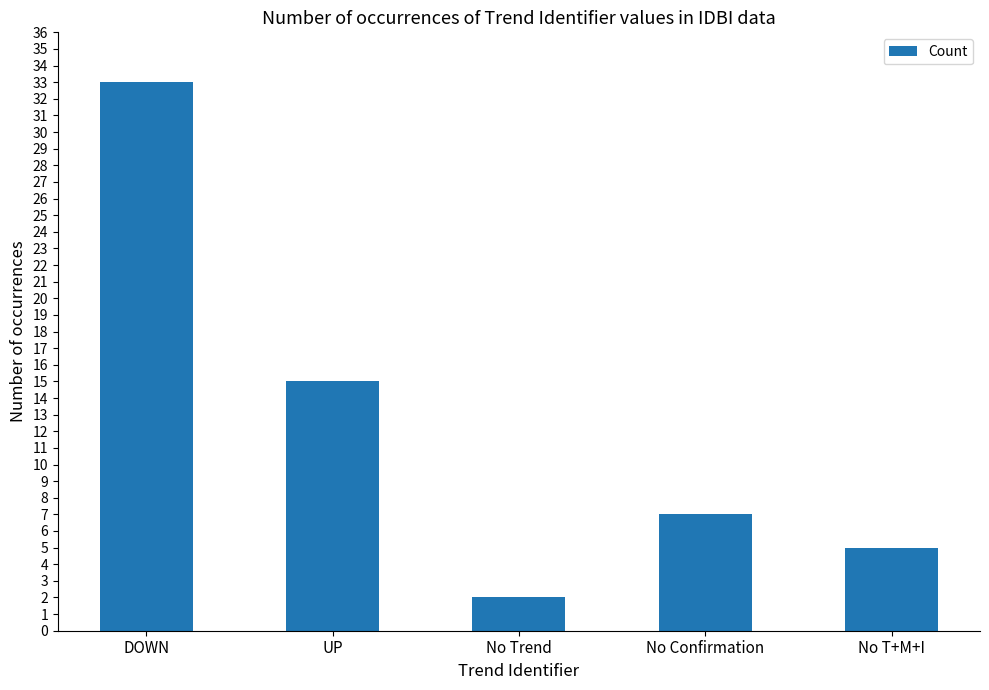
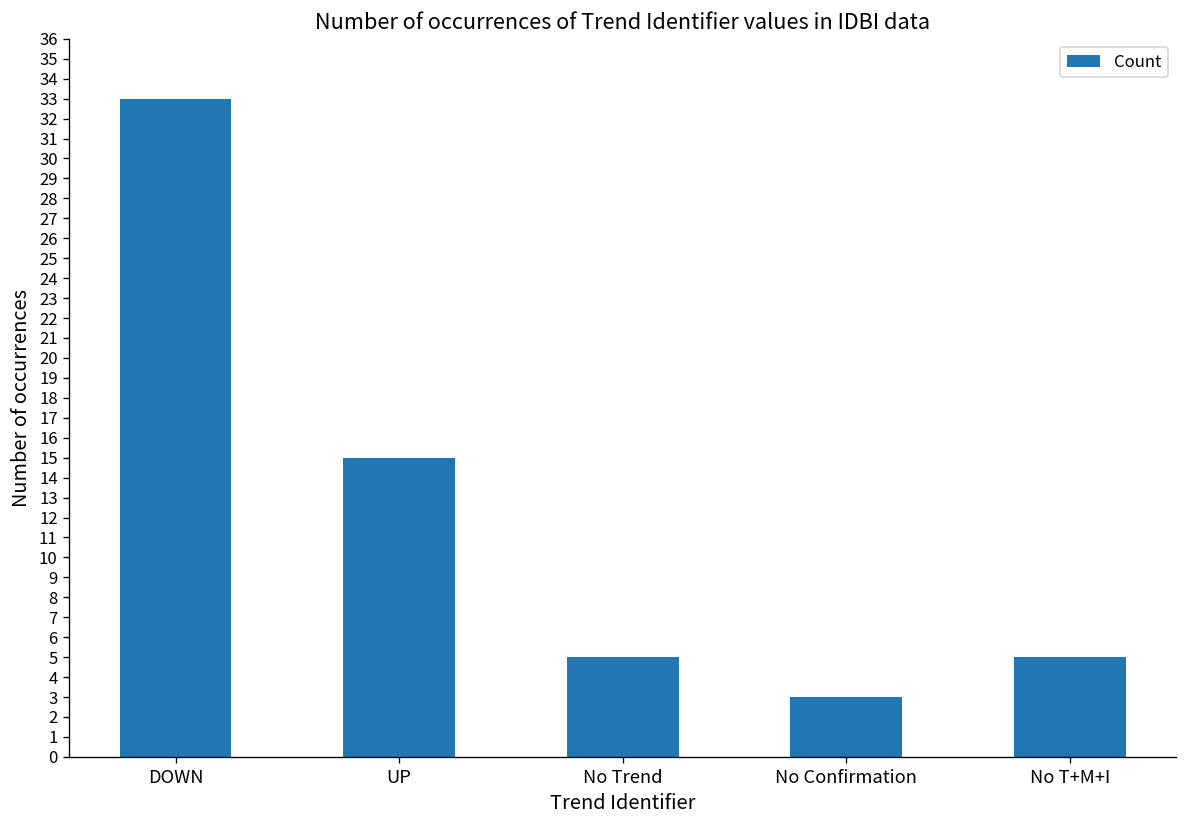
No Trend: 2 -> 5
No Confirmation: 7 -> 3
